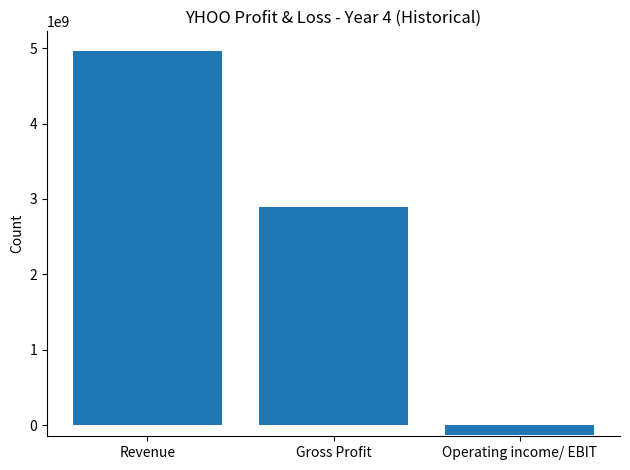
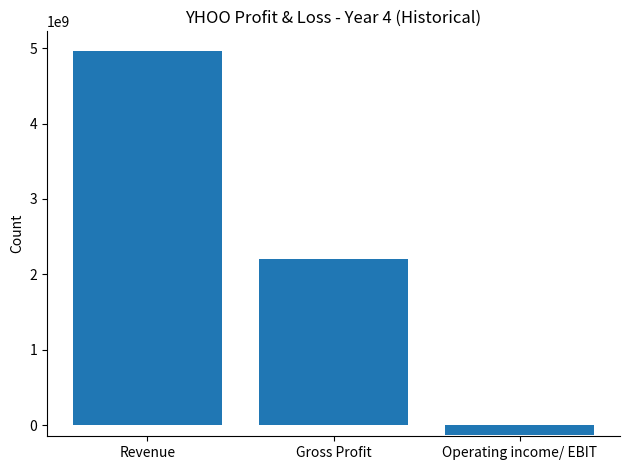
Gross Profit: 2900000000 -> 2200000000
